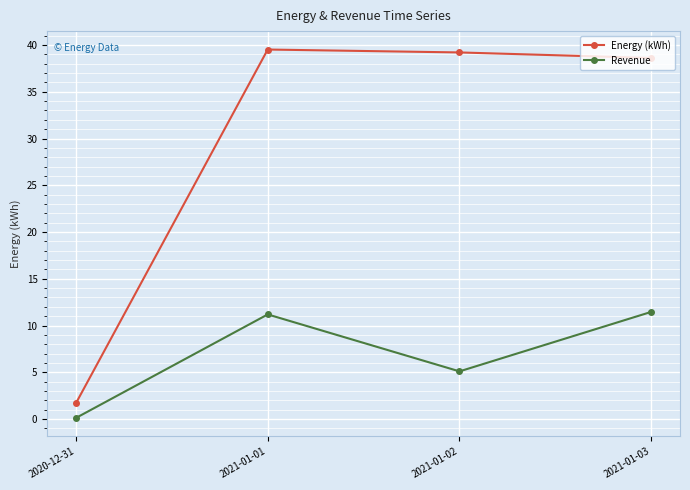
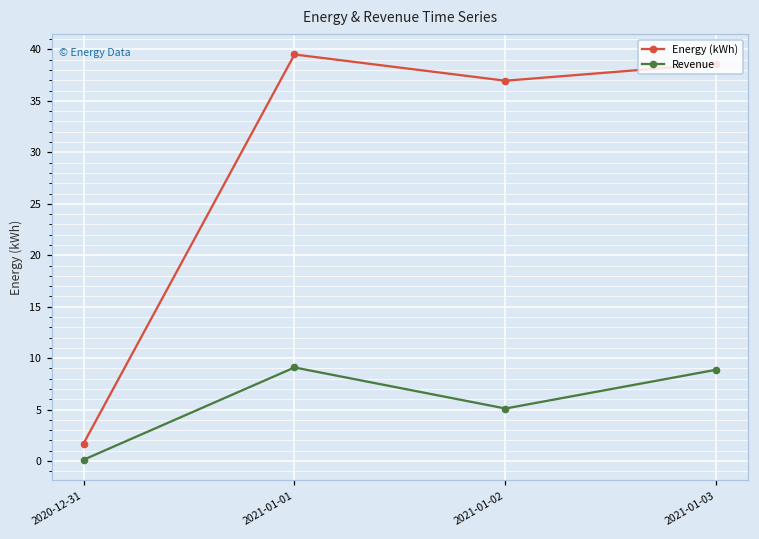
Revenue, 2021-01-01: 11 -> 9
Energy (kWh), 2021-01-02: 39 -> 37
Revenue, 2021-01-03: 11 -> 9
